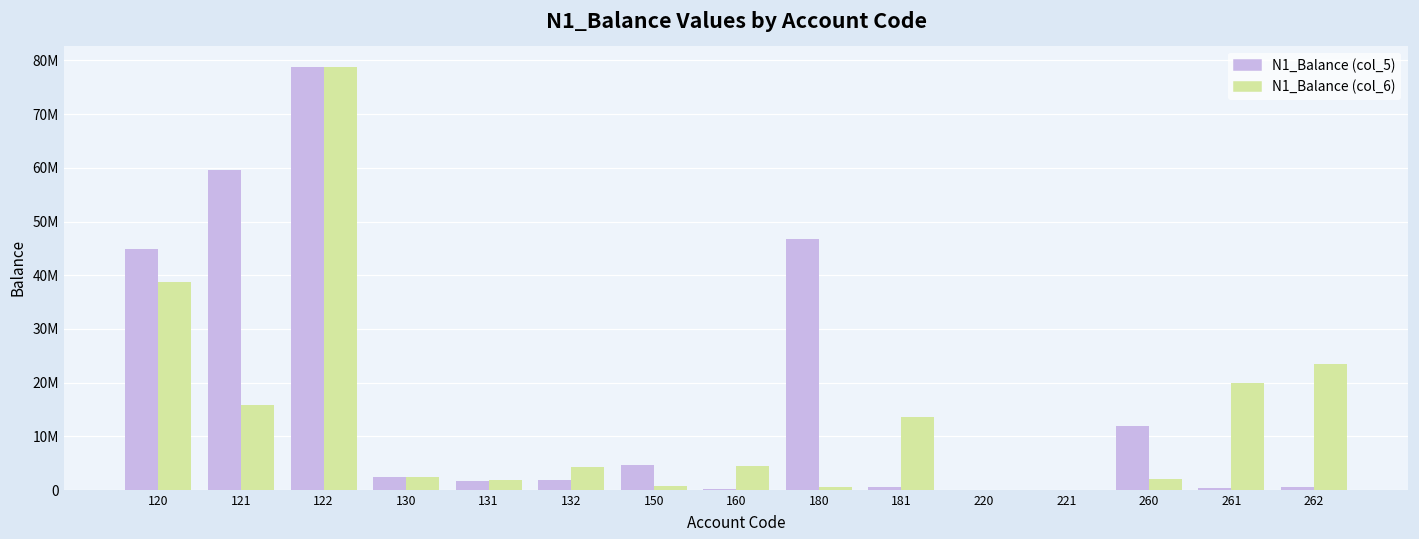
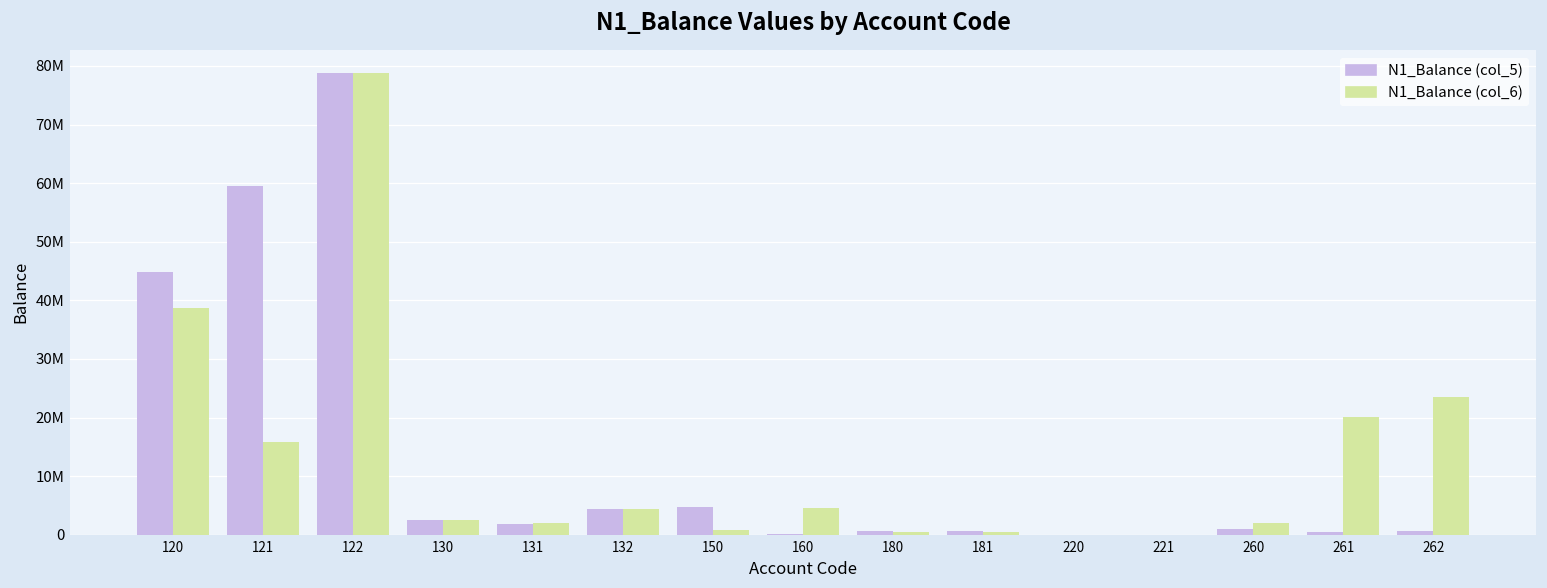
N1_Balance (col_5), 132: 2000000 -> 4000000
N1_Balance (col_5), 180: 47000000 -> 1000000
N1_Balance (col_6), 181: 14000000 -> 1000000
N1_Balance (col_5), 260: 12000000 -> 1000000
